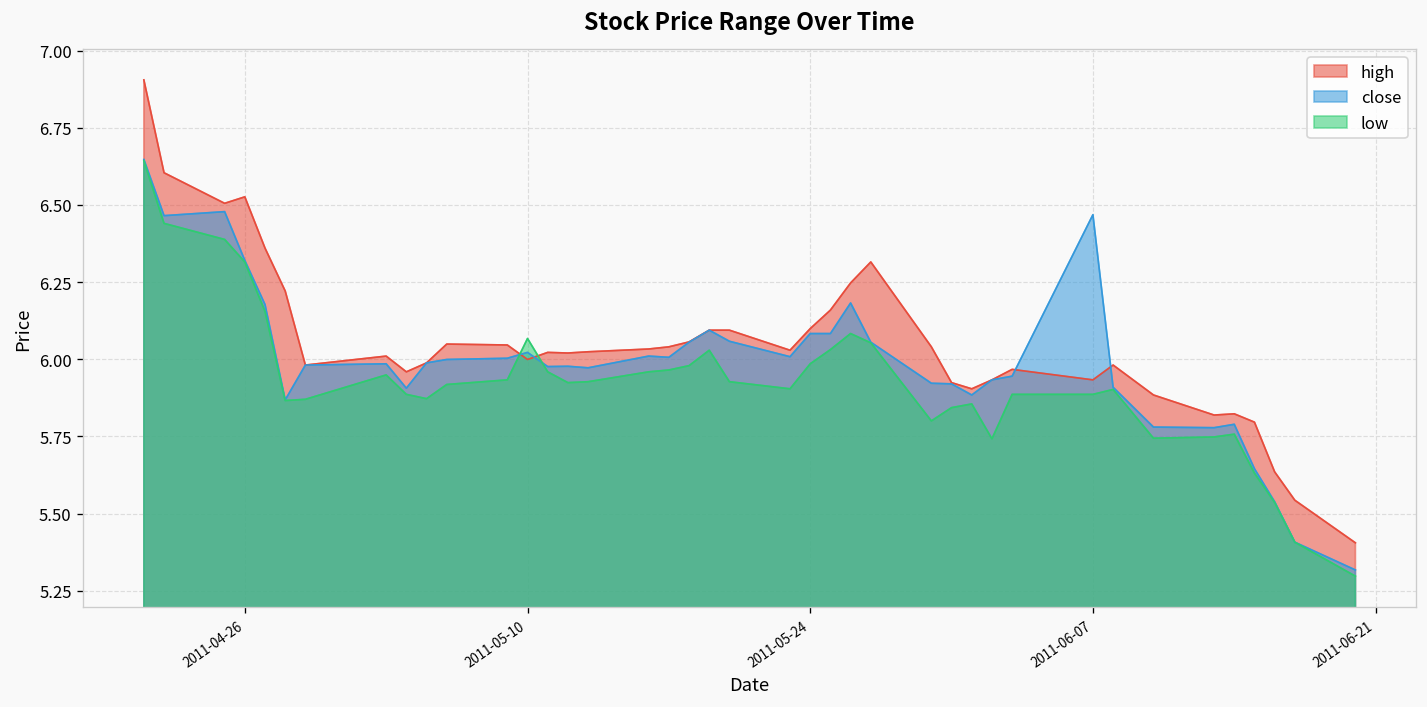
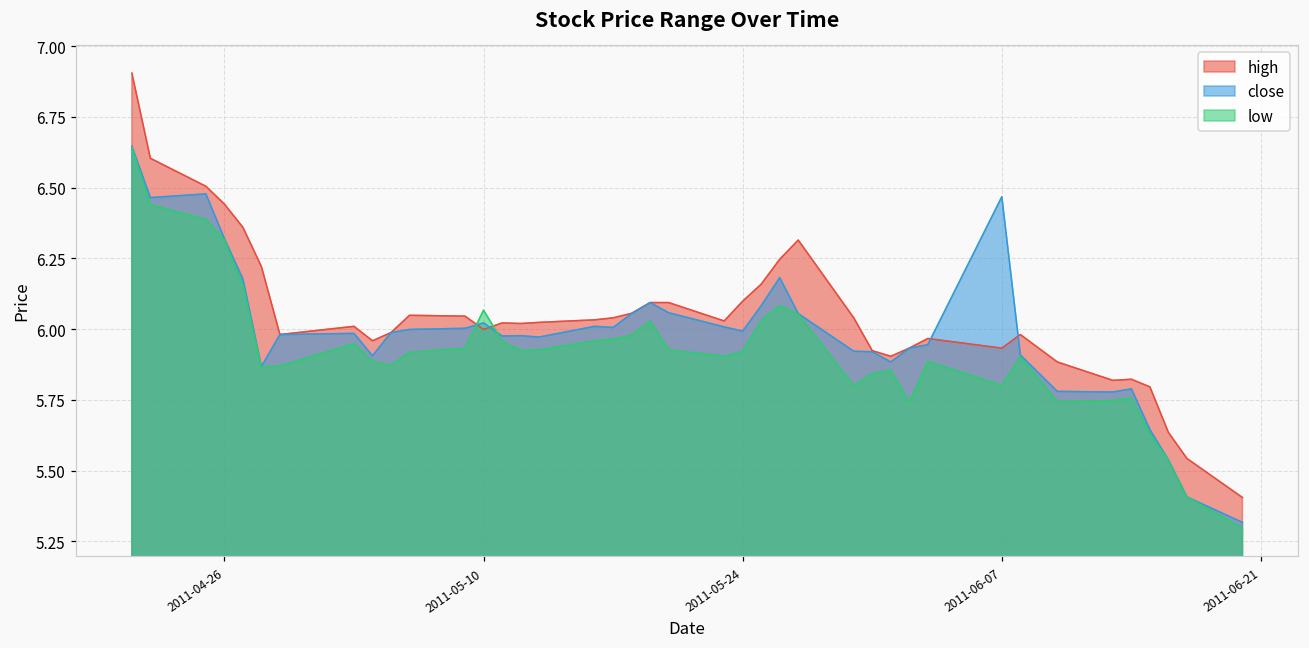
high, 2011-04-26: 6.53 -> 6.44
close, 2011-05-24: 6.08 -> 5.99
low, 2011-05-24: 5.99 -> 5.92
low, 2011-06-07: 5.89 -> 5.80
